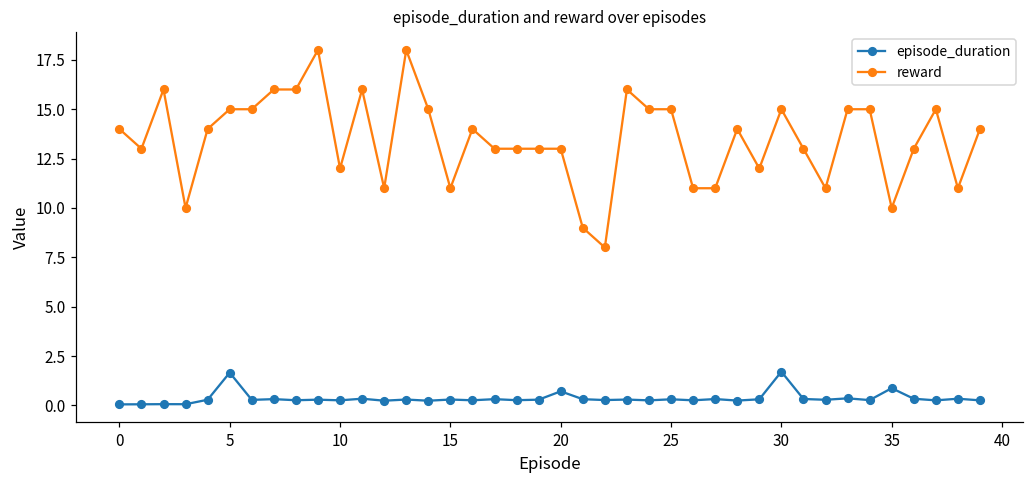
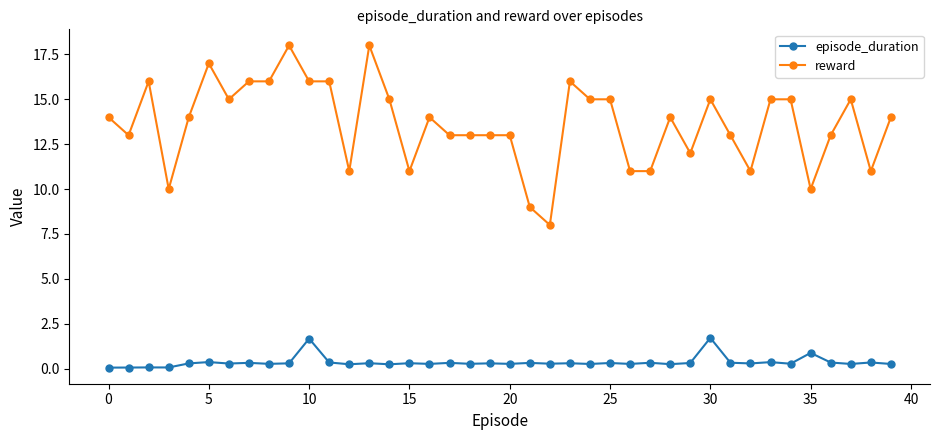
episode_duration, 5: 1.7 -> 0.4
reward, 5: 15 -> 17
episode_duration, 10: 0.3 -> 1.7
reward, 10: 12 -> 16
episode_duration, 20: 0.7 -> 0.3
